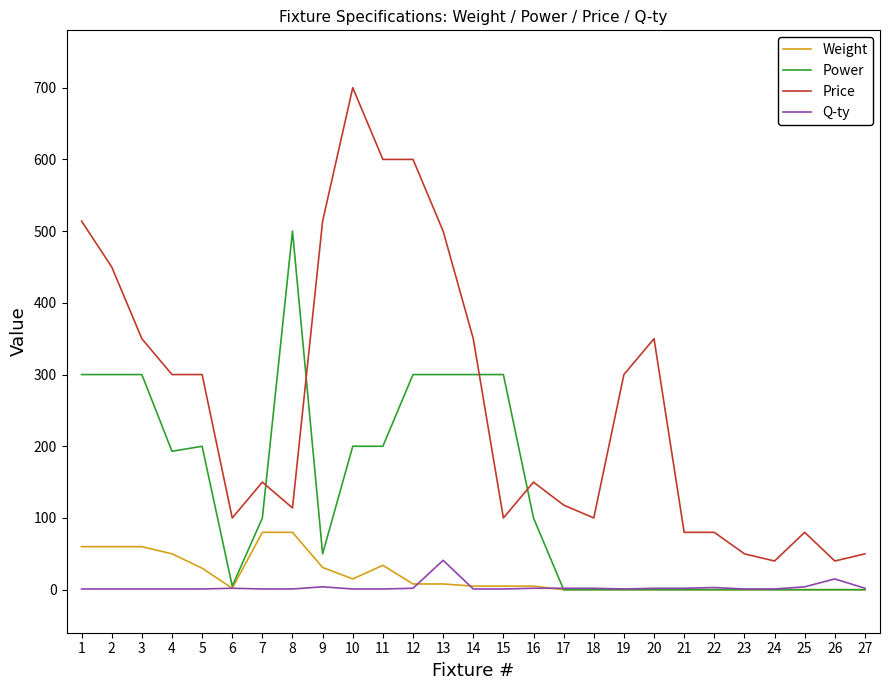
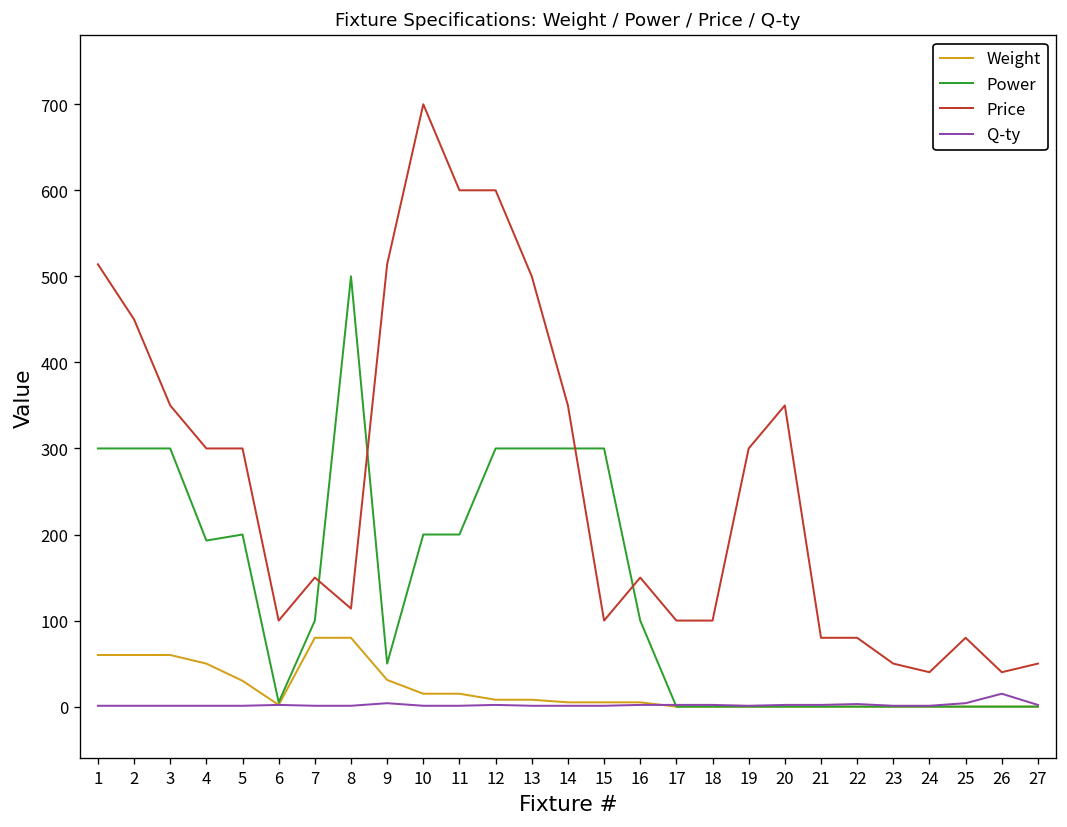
Weight, 11: 30 -> 20
Q-ty, 13: 40 -> 0
Price, 17: 120 -> 100
